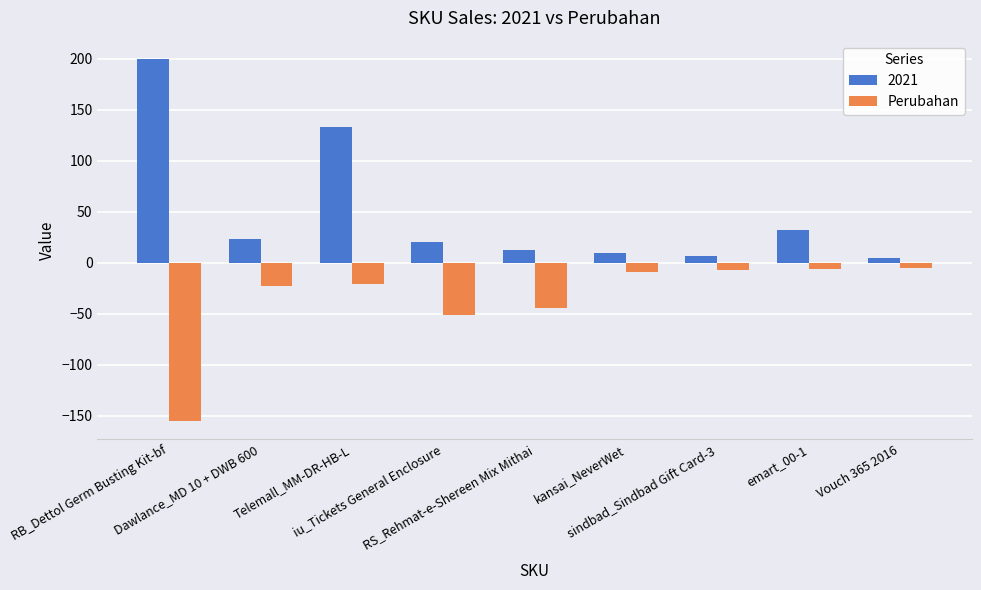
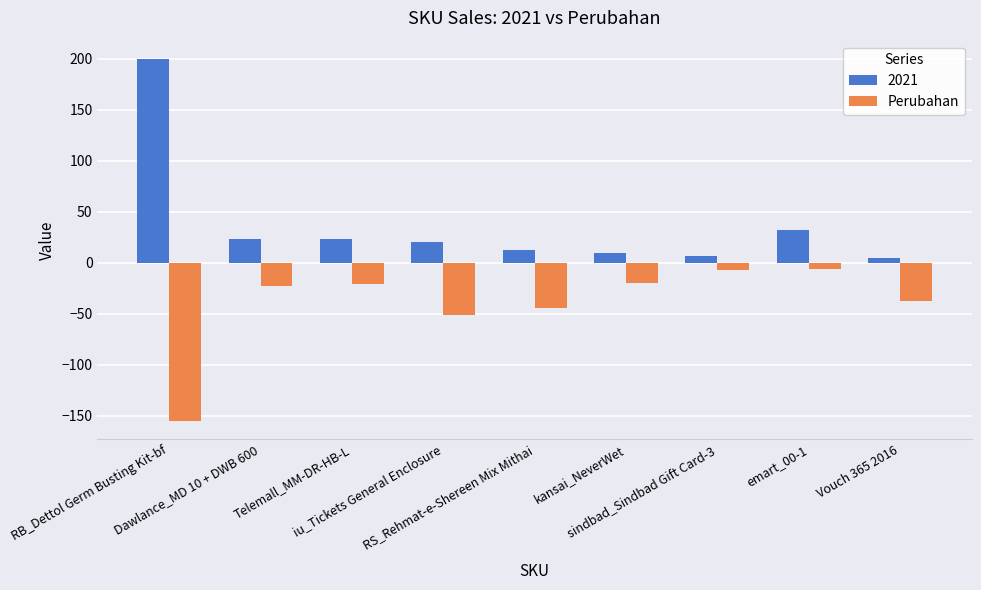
2021, Telemall_MM-DR-HB-L: 133 -> 23
Perubahan, kansai_NeverWet: -9 -> -20
Perubahan, Vouch 365 2016: -5 -> -37
